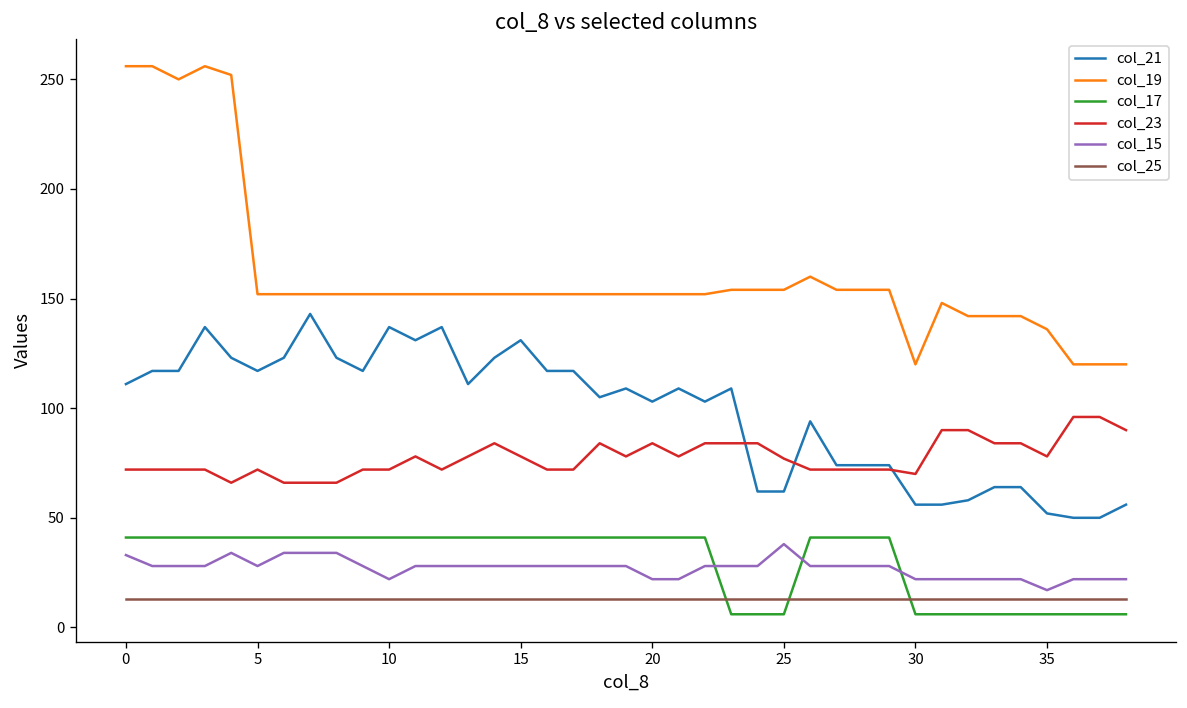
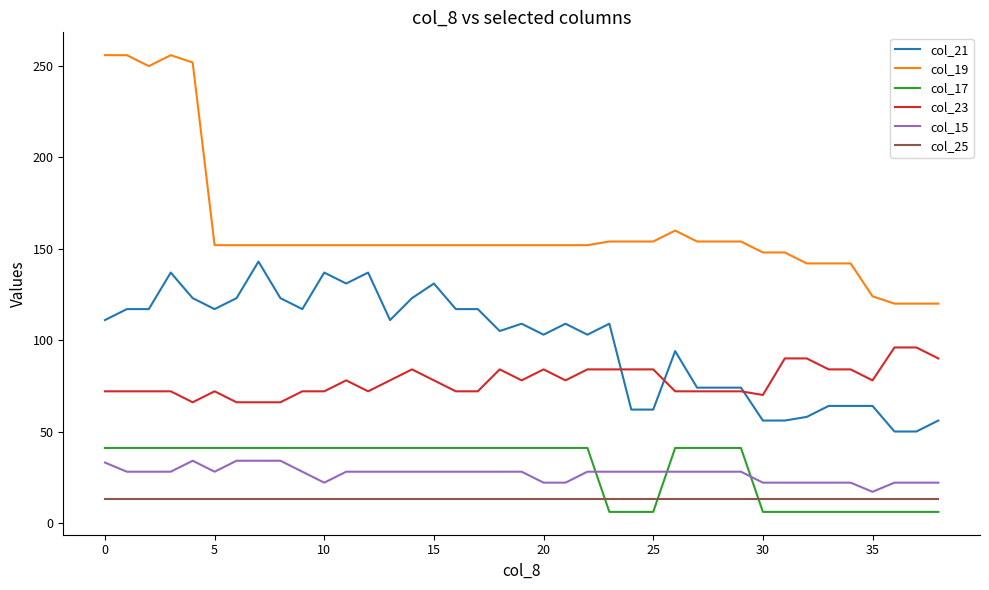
col_23, 25: 77 -> 84
col_15, 25: 38 -> 28
col_19, 30: 120 -> 148
col_21, 35: 52 -> 64
col_19, 35: 136 -> 124
